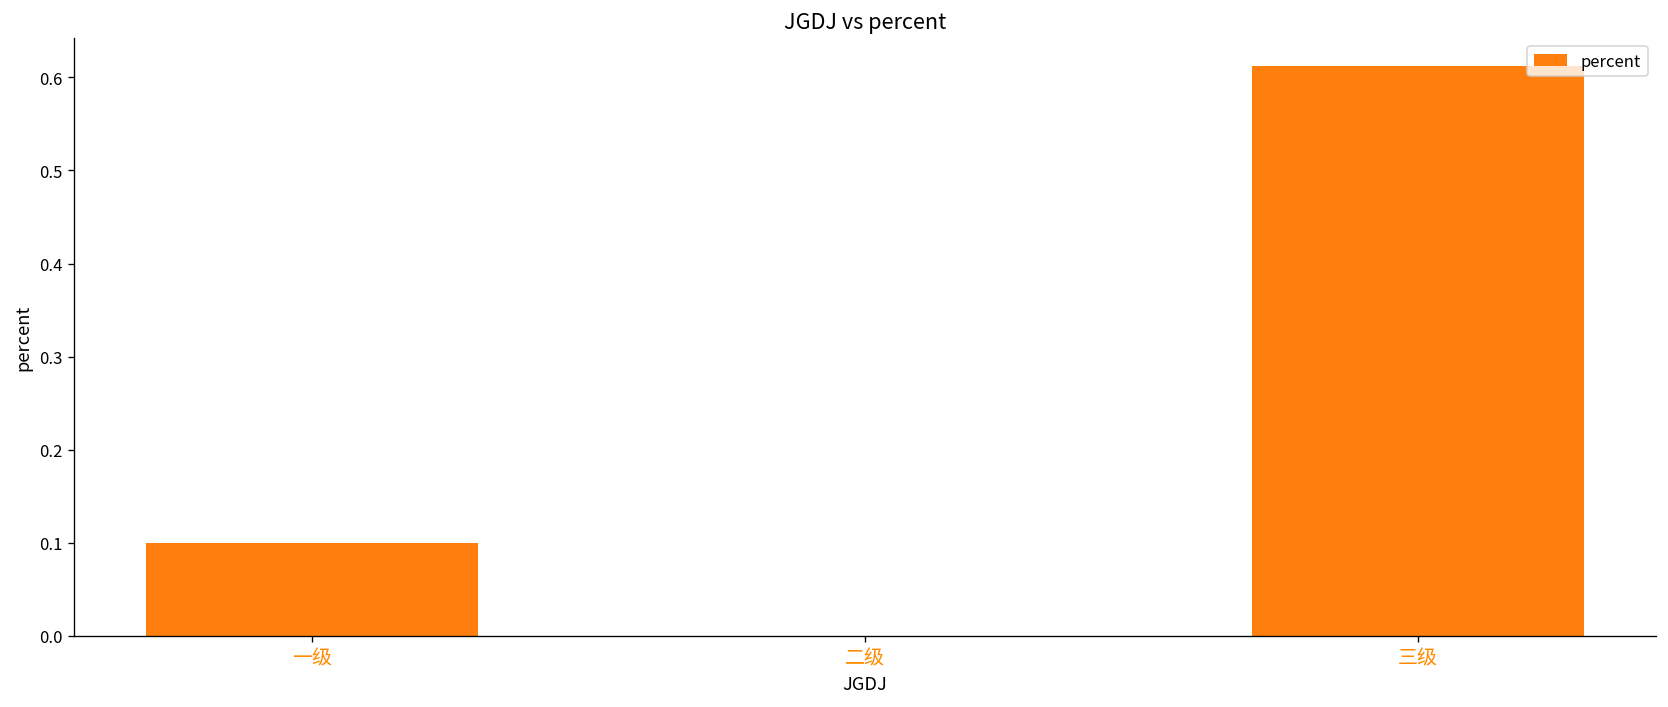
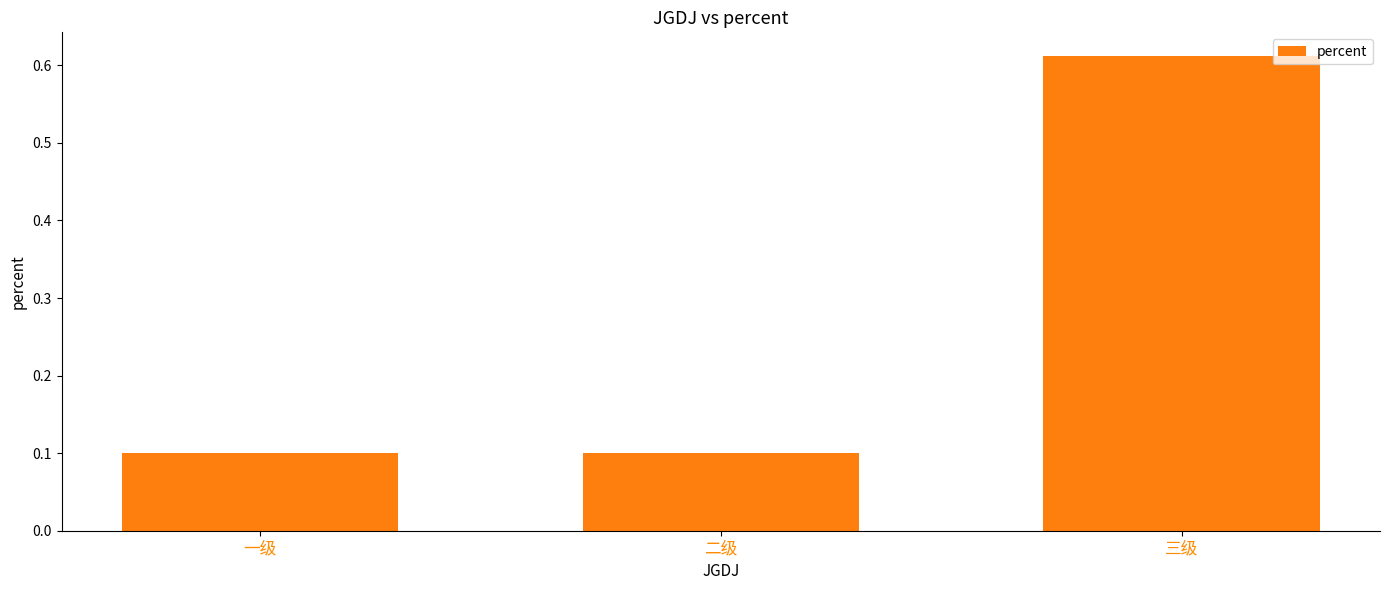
二级: 0.0 -> 0.1
